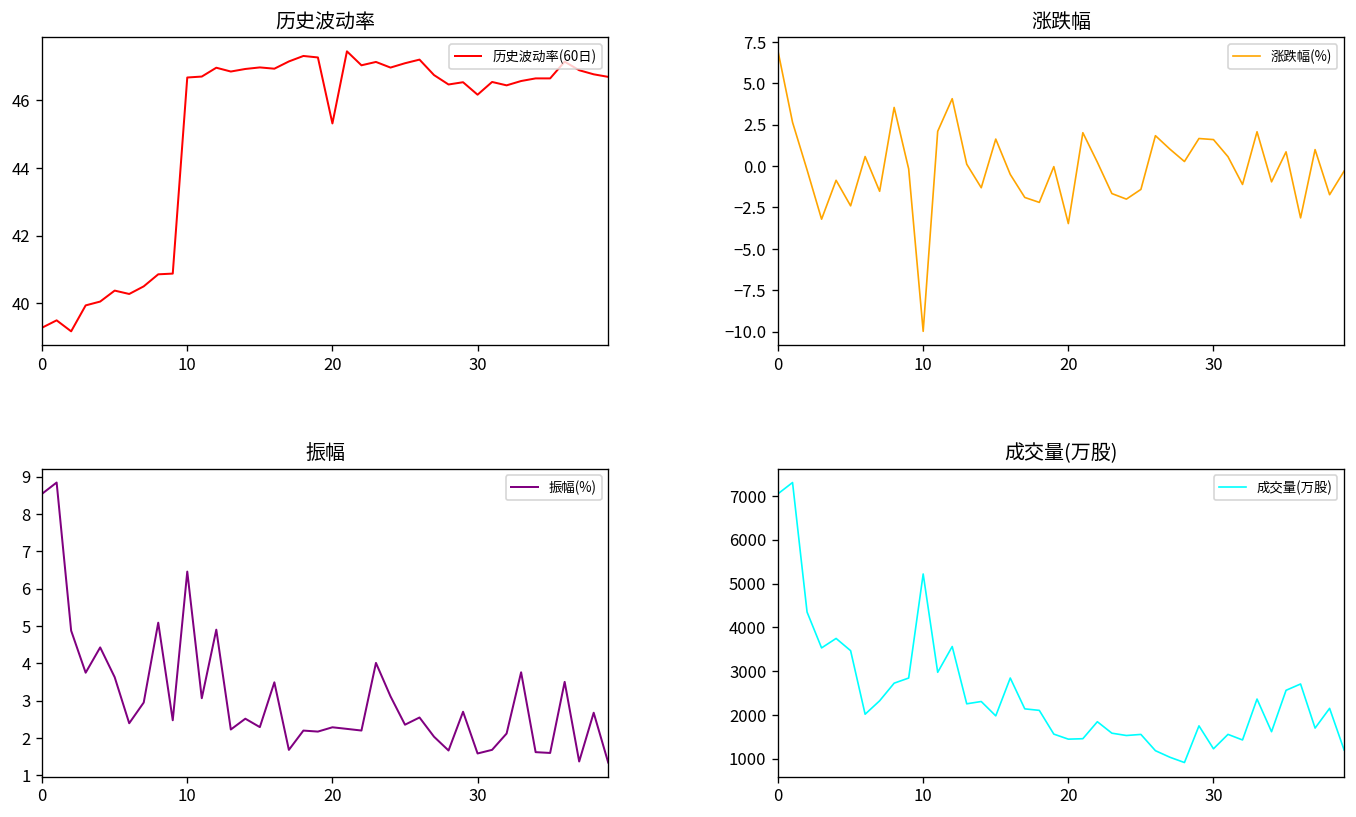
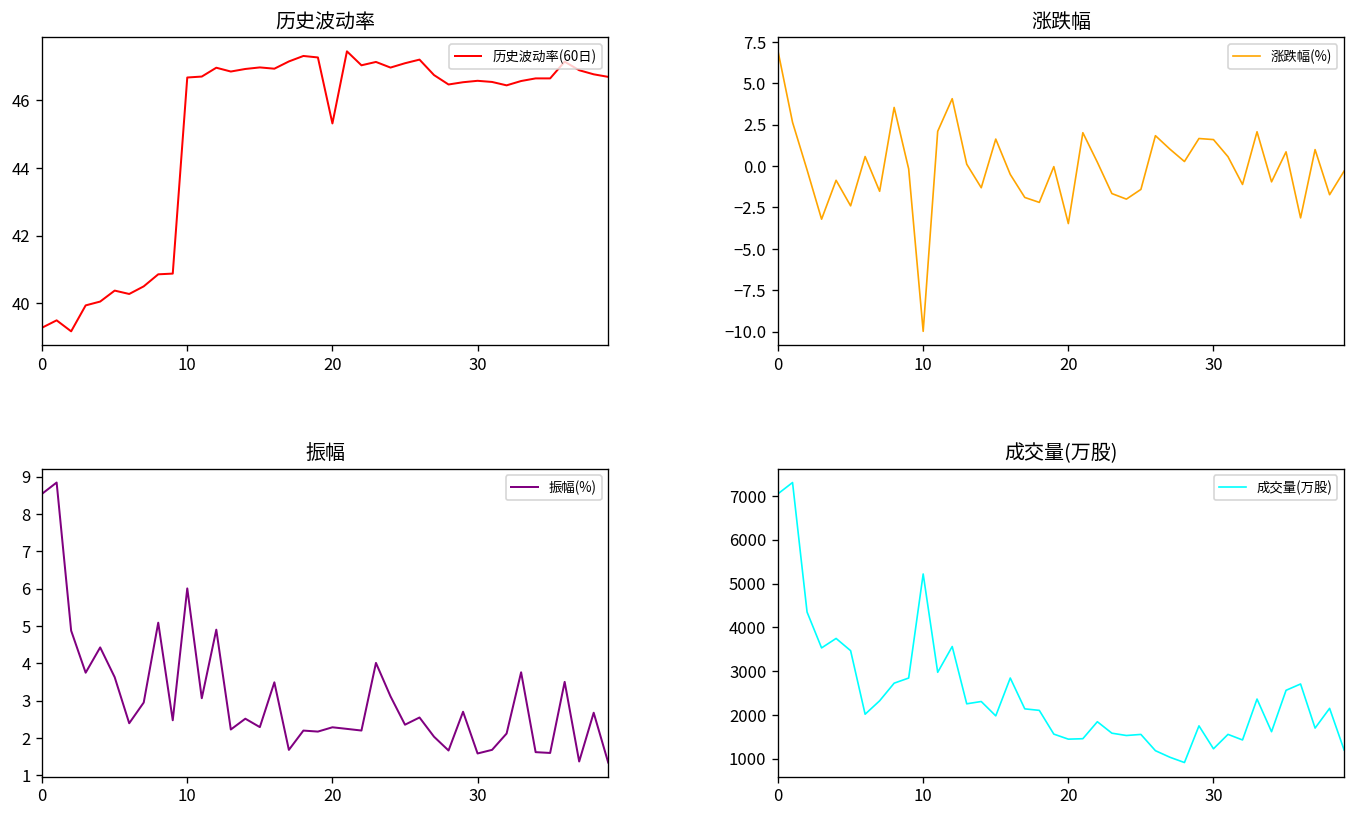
历史波动率, 30: 46.2 -> 46.6
振幅, 10: 6.5 -> 6.0
